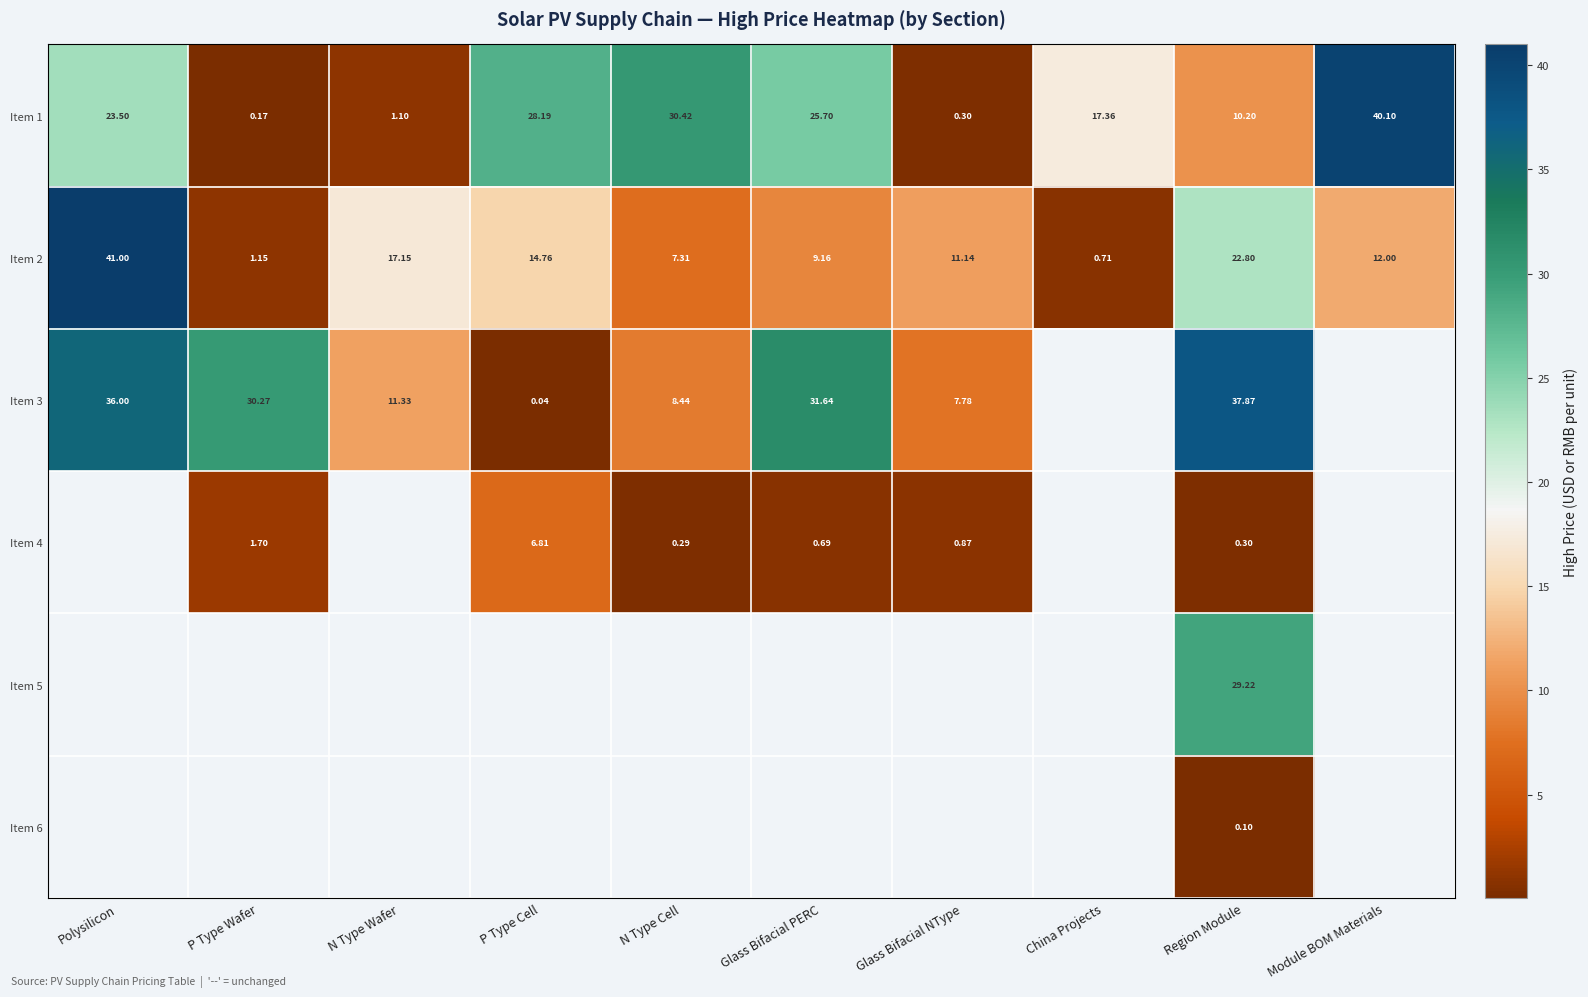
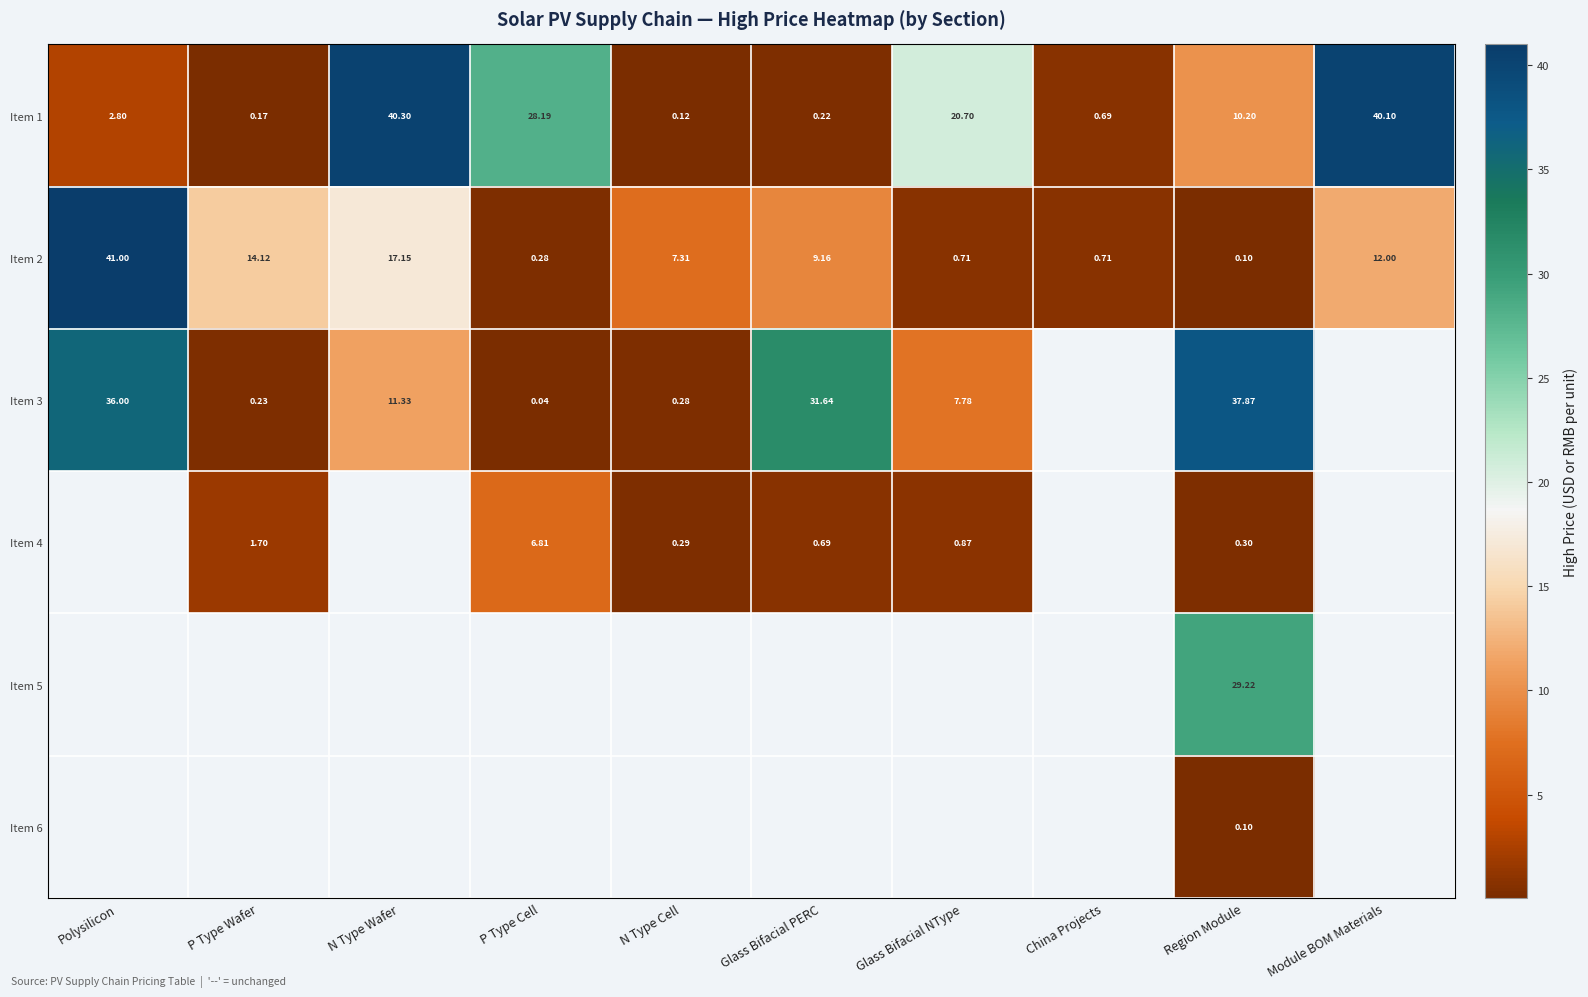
Item 1, Polysilicon: 23.50 -> 2.80
Item 1, N Type Wafer: 1.10 -> 40.30
Item 1, N Type Cell: 30.42 -> 0.12
Item 1, Glass Bifacial PERC: 25.70 -> 0.22
Item 1, Glass Bifacial NType: 0.30 -> 20.70
Item 1, China Projects: 17.36 -> 0.69
Item 2, P Type Wafer: 1.15 -> 14.12
Item 2, P Type Cell: 14.76 -> 0.28
Item 2, Glass Bifacial NType: 11.14 -> 0.71
Item 2, Region Module: 22.80 -> 0.10
Item 3, P Type Wafer: 30.27 -> 0.23
Item 3, N Type Cell: 8.44 -> 0.28
